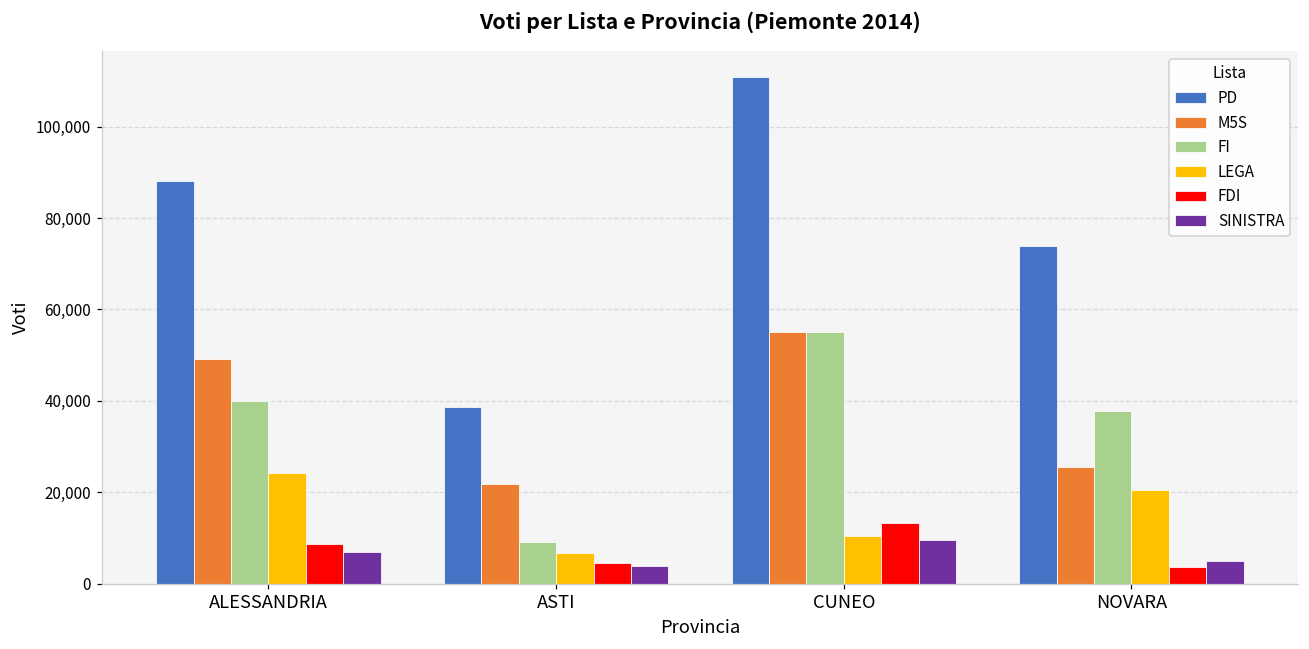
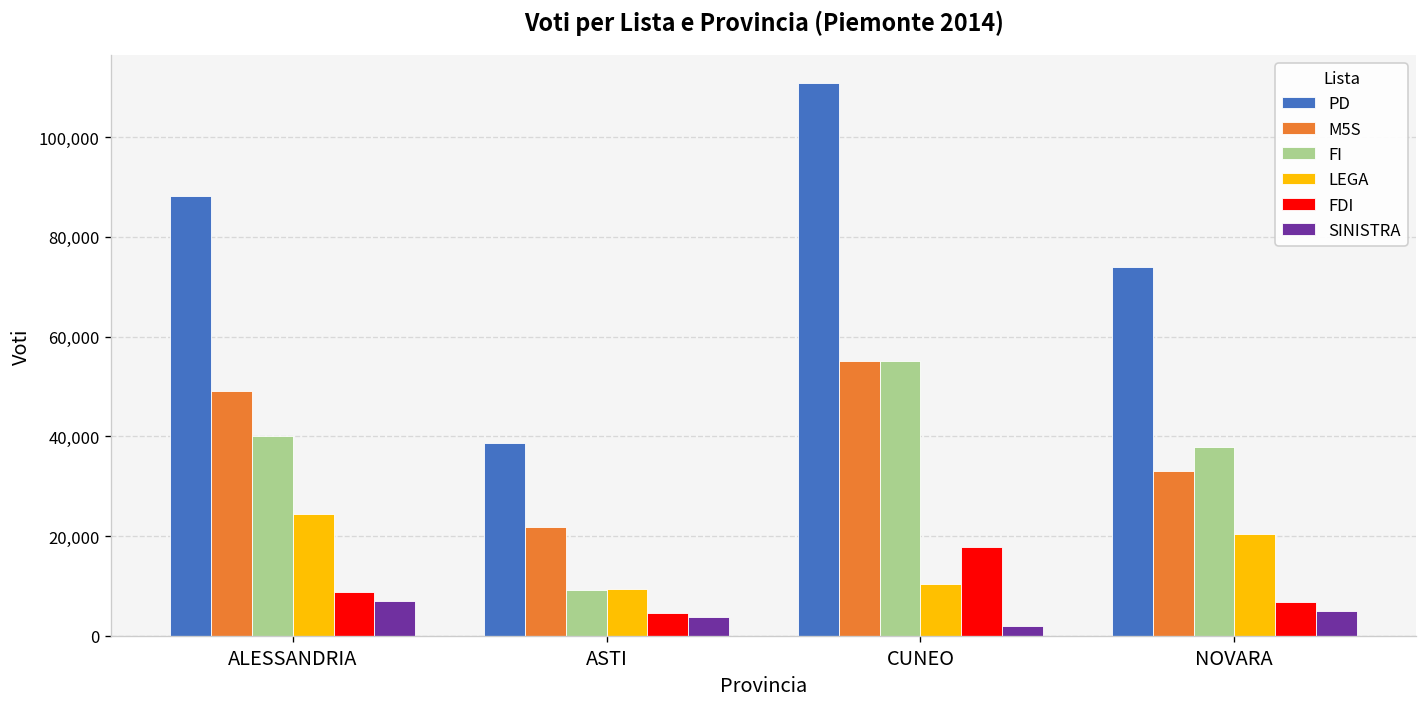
LEGA, ASTI: 7,000 -> 9,000
FDI, CUNEO: 13,000 -> 18,000
SINISTRA, CUNEO: 10,000 -> 2,000
M5S, NOVARA: 25,000 -> 33,000
FDI, NOVARA: 4,000 -> 7,000
